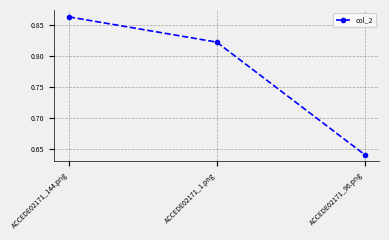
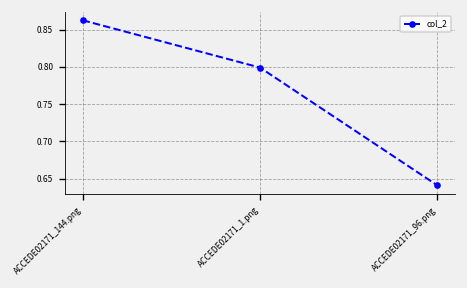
ACCEDE02171_1.png: 0.82 -> 0.80
